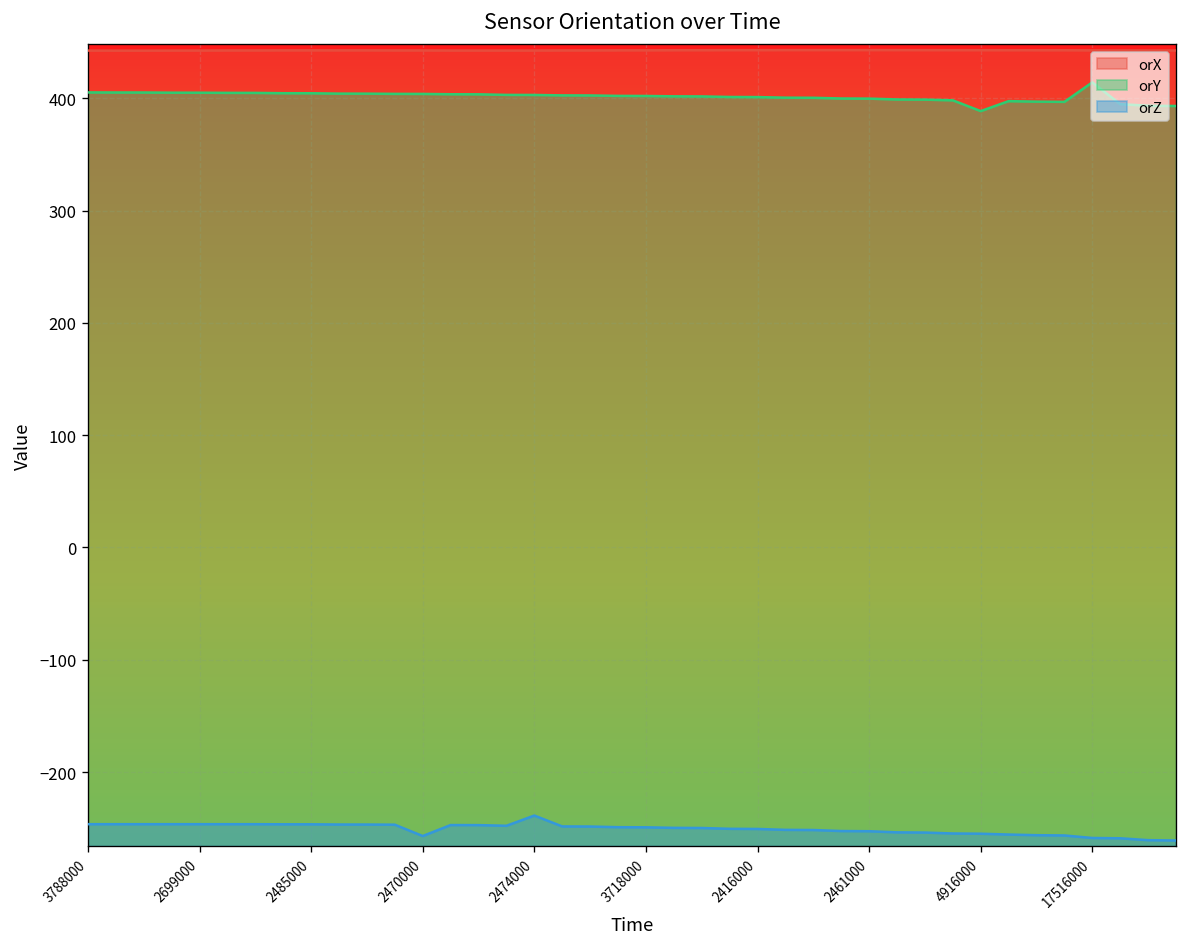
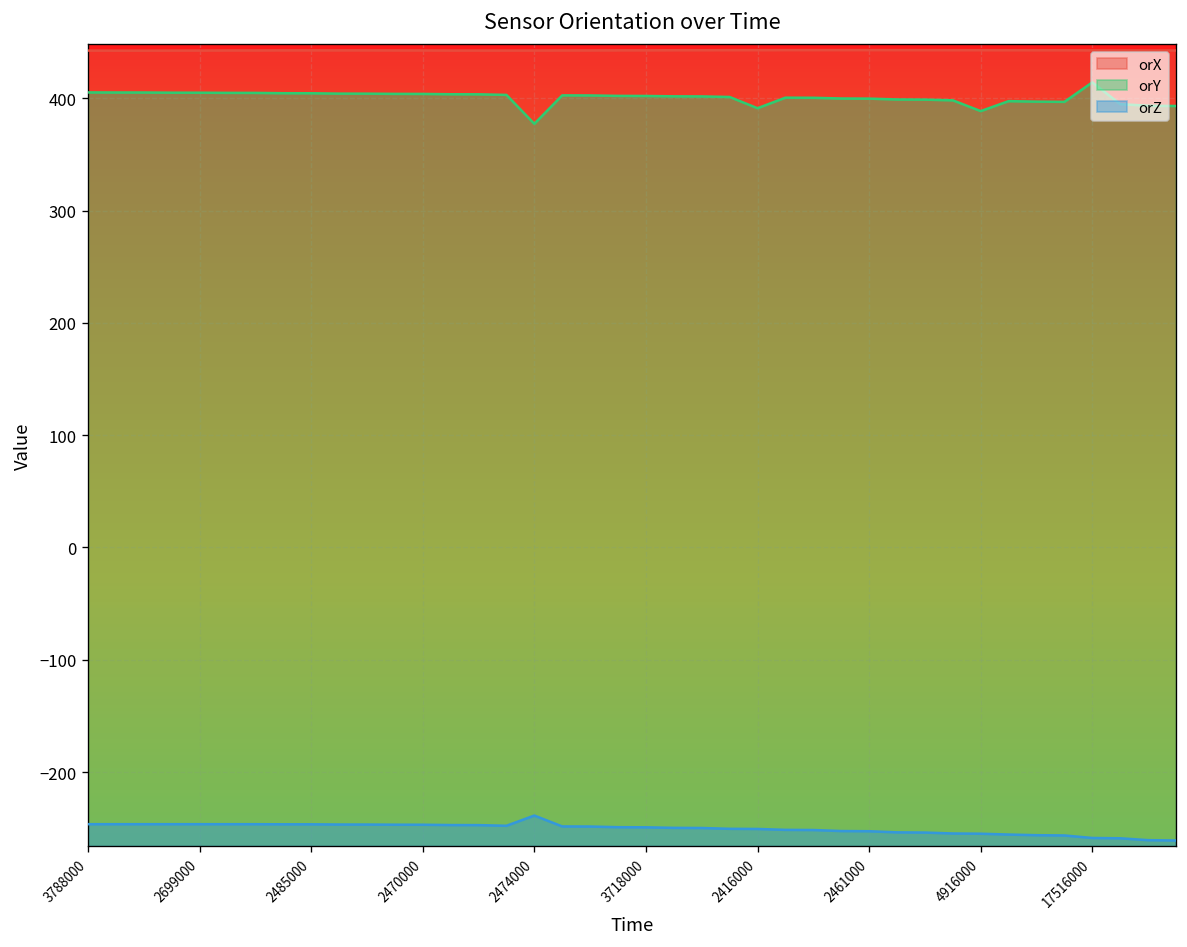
orZ, 2470000: -260 -> -250
orY, 2474000: 400 -> 380
orY, 2416000: 400 -> 390
